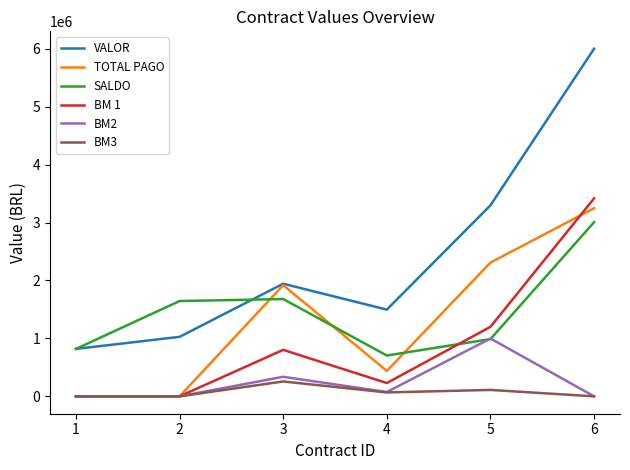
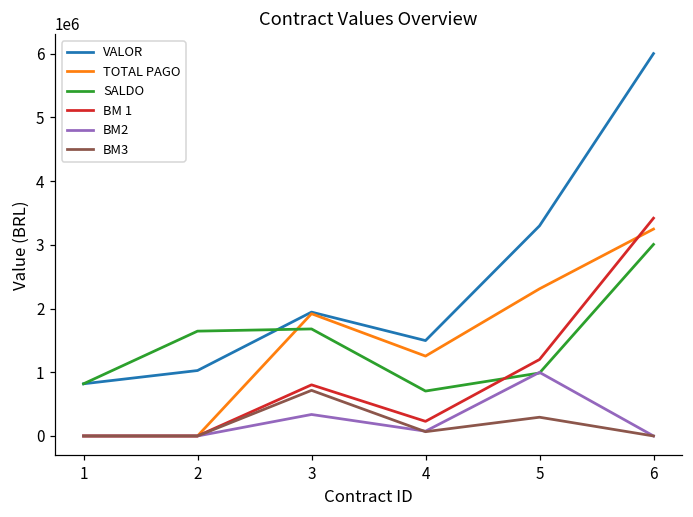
BM3, 3: 300000 -> 700000
TOTAL PAGO, 4: 400000 -> 1300000
BM3, 5: 100000 -> 300000
